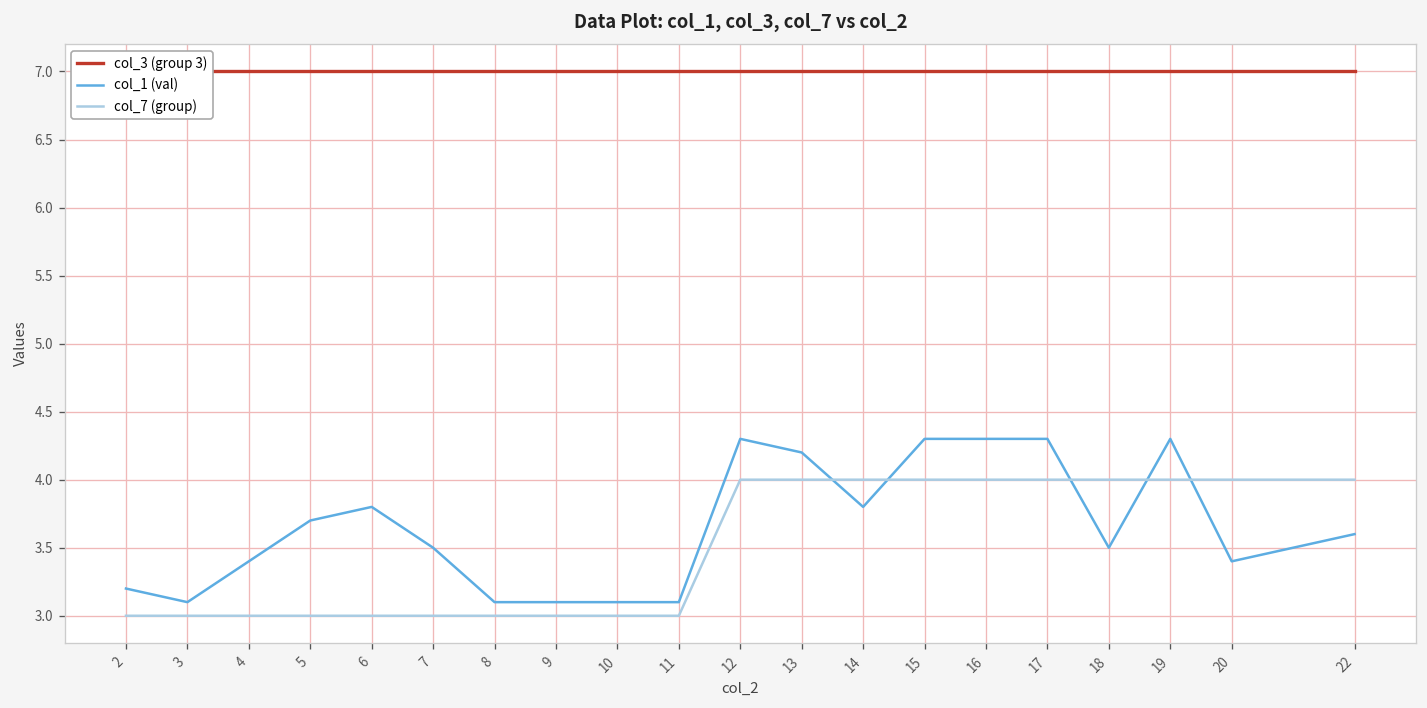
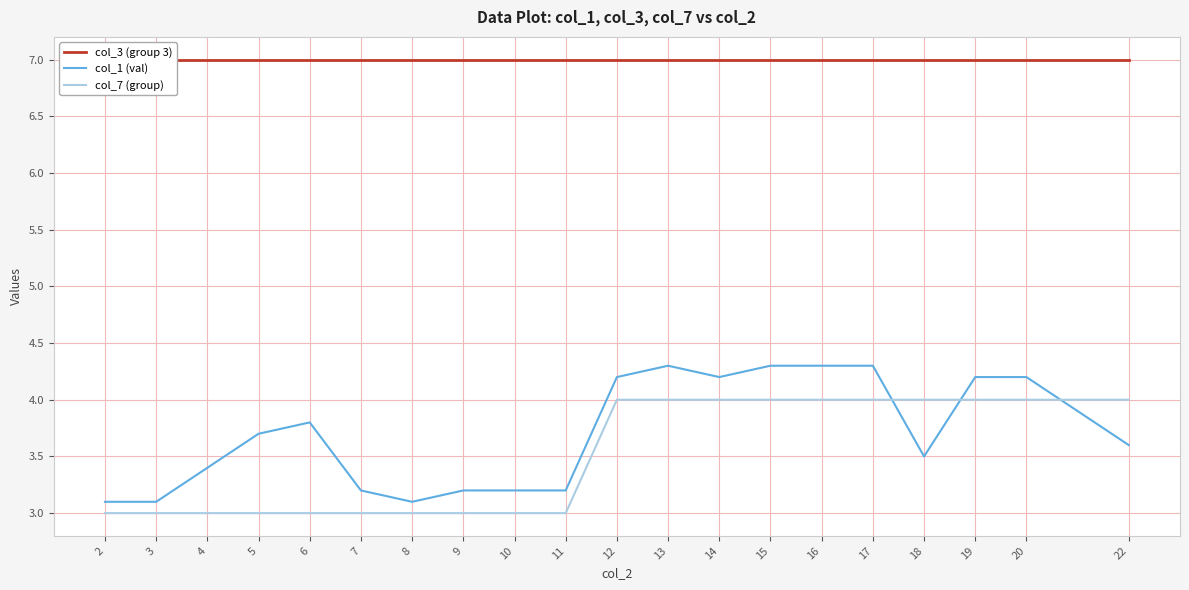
col_1 (val), 2: 3.2 -> 3.1
col_1 (val), 7: 3.5 -> 3.2
col_1 (val), 9: 3.1 -> 3.2
col_1 (val), 10: 3.1 -> 3.2
col_1 (val), 11: 3.1 -> 3.2
col_1 (val), 12: 4.3 -> 4.2
col_1 (val), 13: 4.2 -> 4.3
col_1 (val), 14: 3.8 -> 4.2
col_1 (val), 19: 4.3 -> 4.2
col_1 (val), 20: 3.4 -> 4.2
